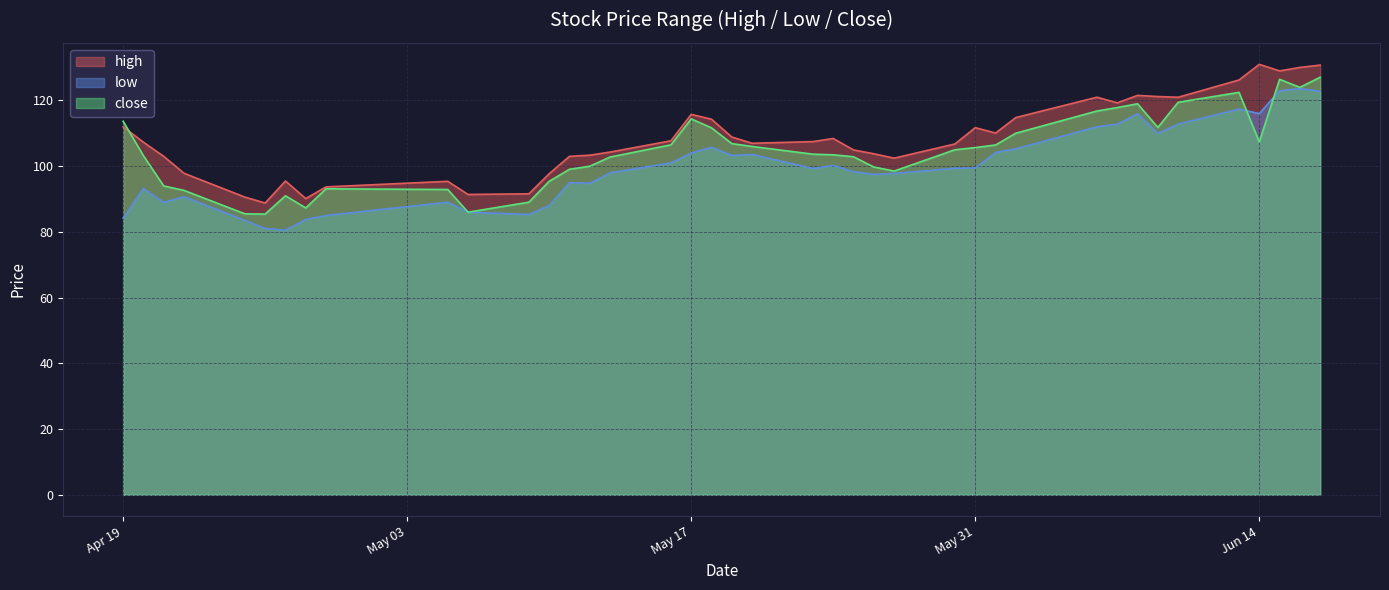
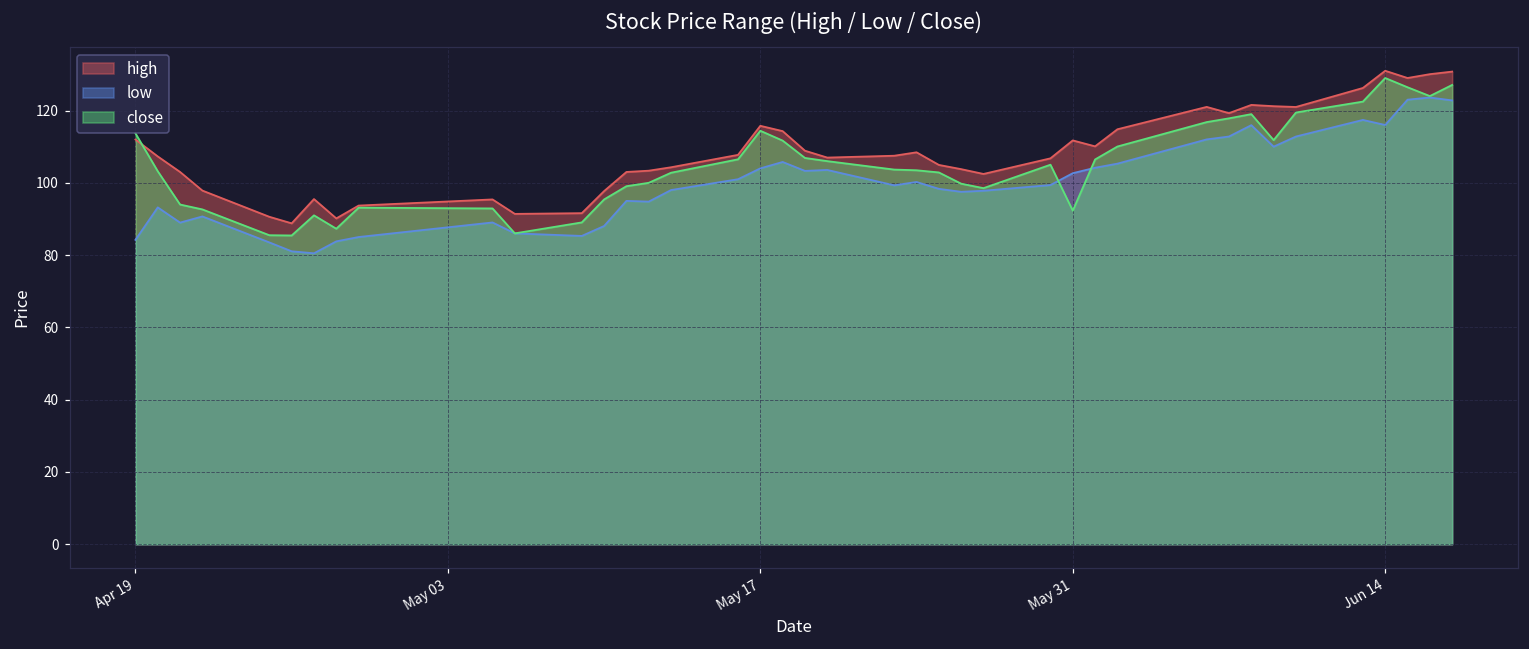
low, May 31: 99 -> 103
close, May 31: 106 -> 92
close, Jun 14: 107 -> 129
